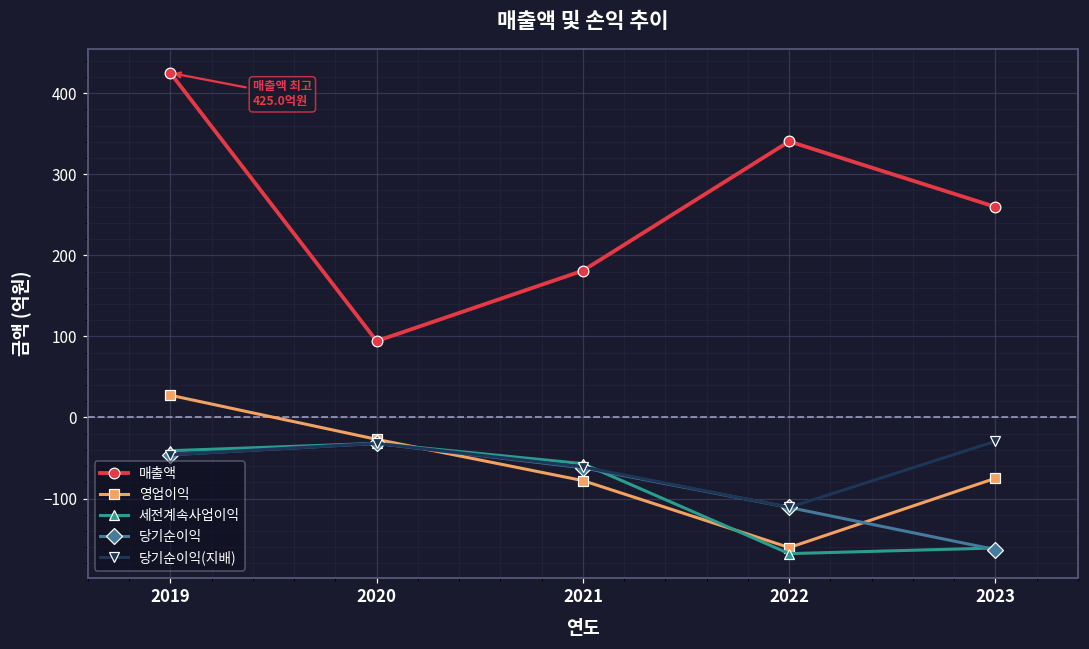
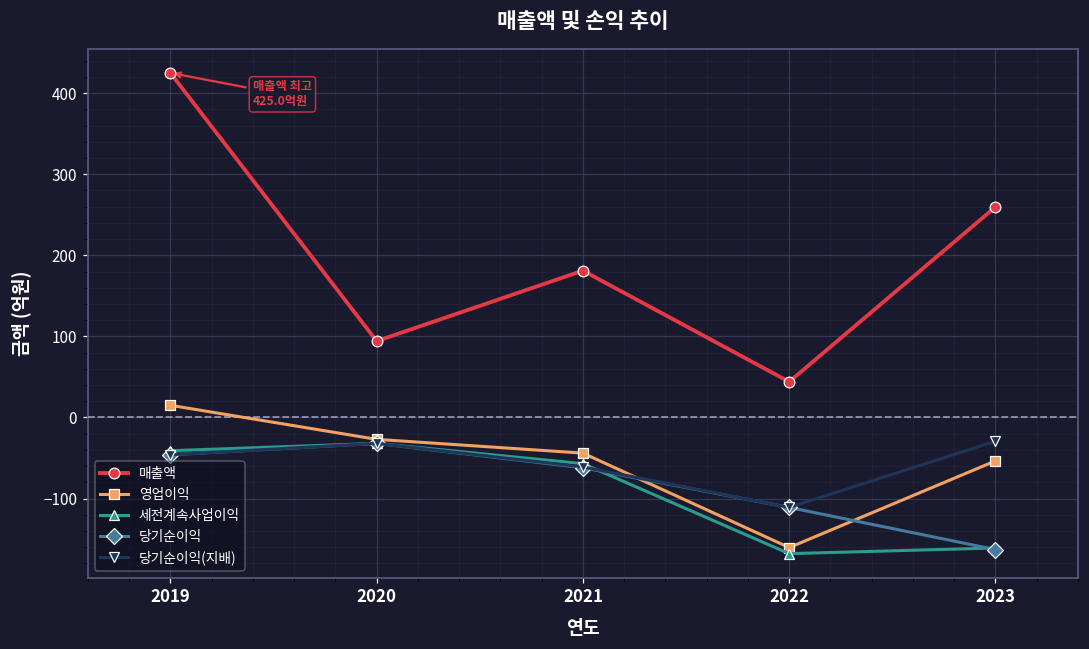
영업이익, 2019: 30 -> 20
영업이익, 2021: -80 -> -40
매출액, 2022: 340 -> 40
영업이익, 2023: -80 -> -50
